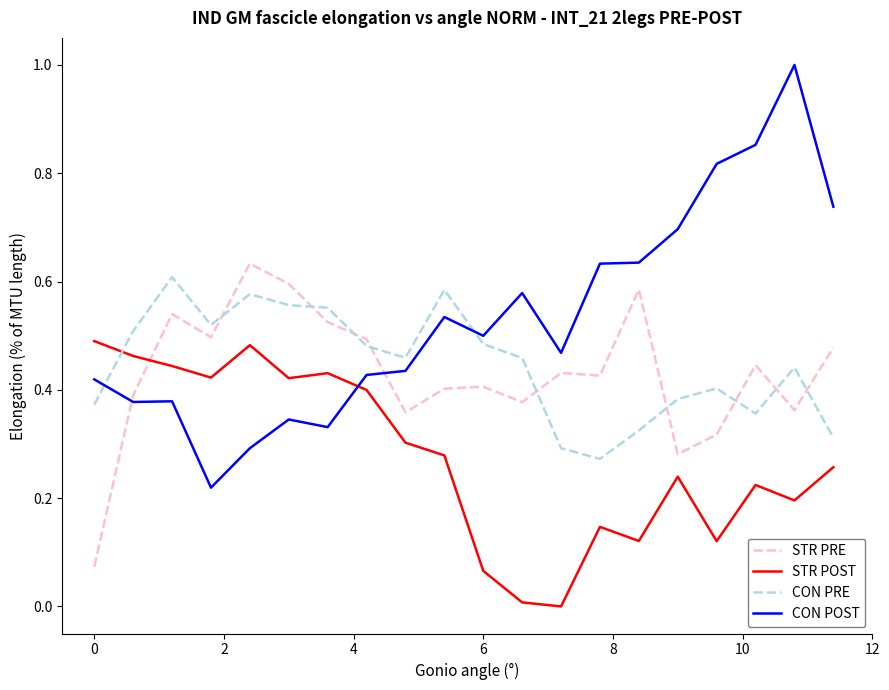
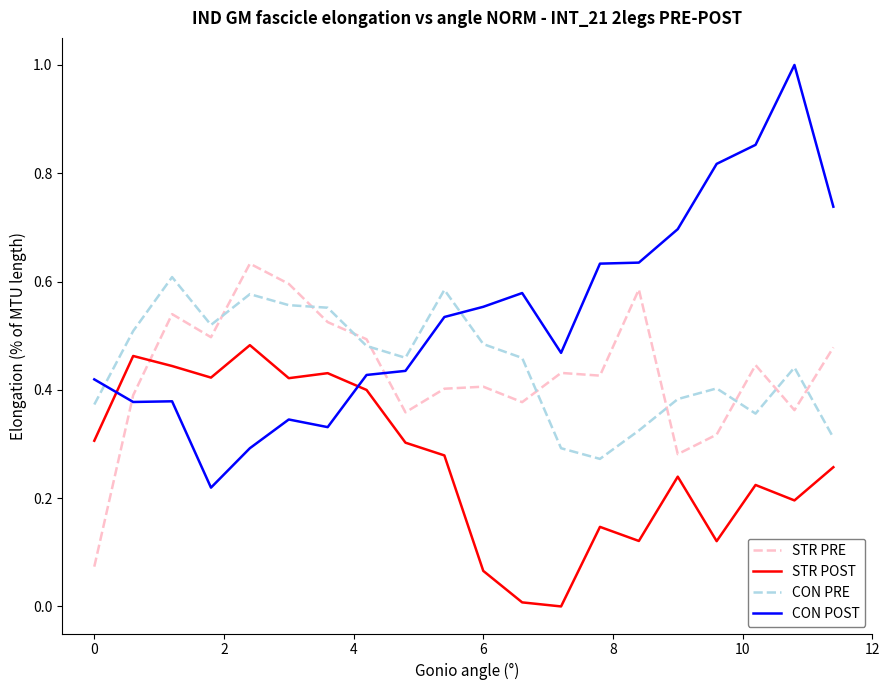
STR POST, 0: 0.49 -> 0.31
CON POST, 6: 0.50 -> 0.55
